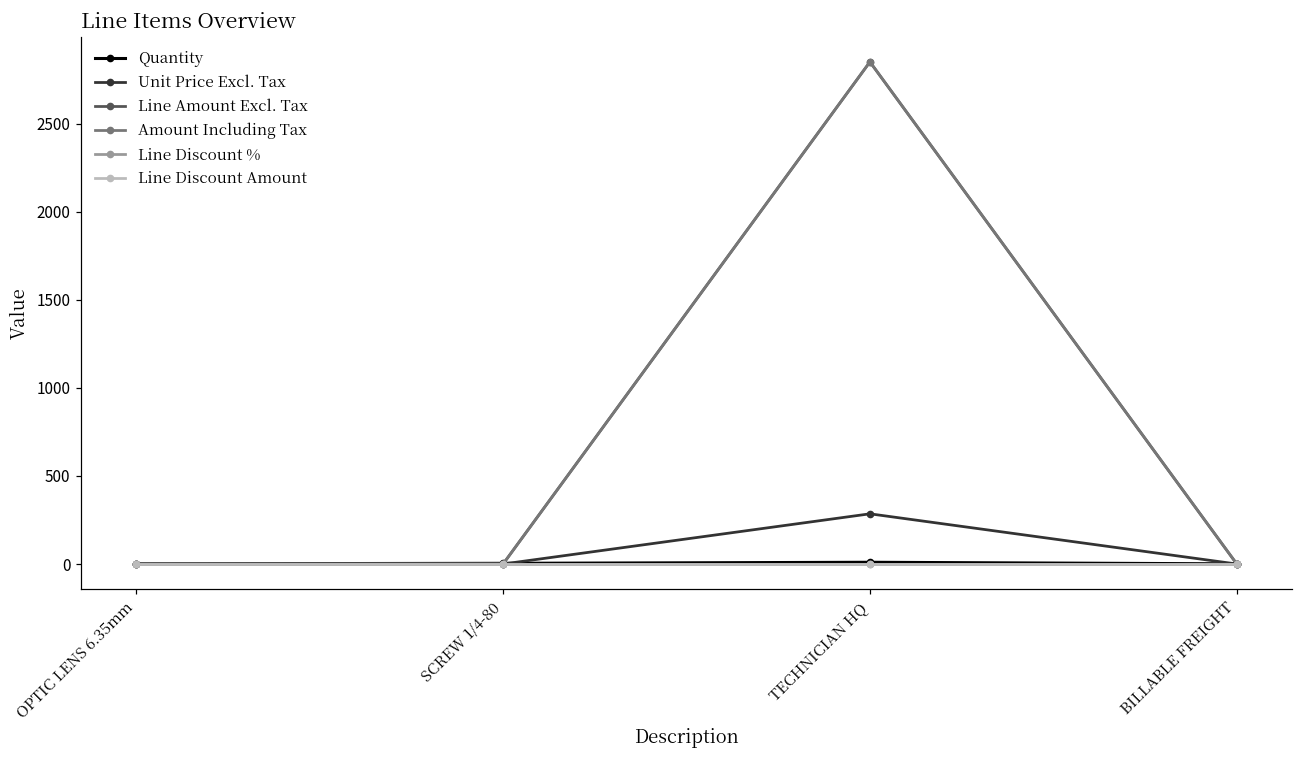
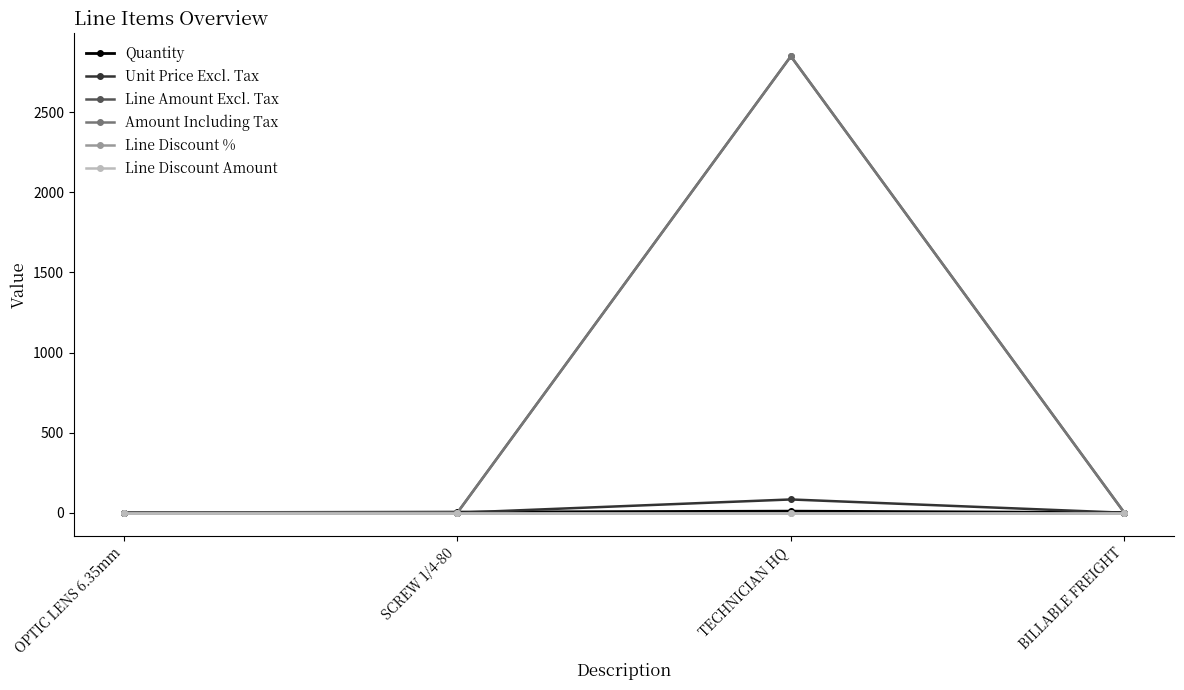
Unit Price Excl. Tax, TECHNICIAN HQ: 290 -> 80
